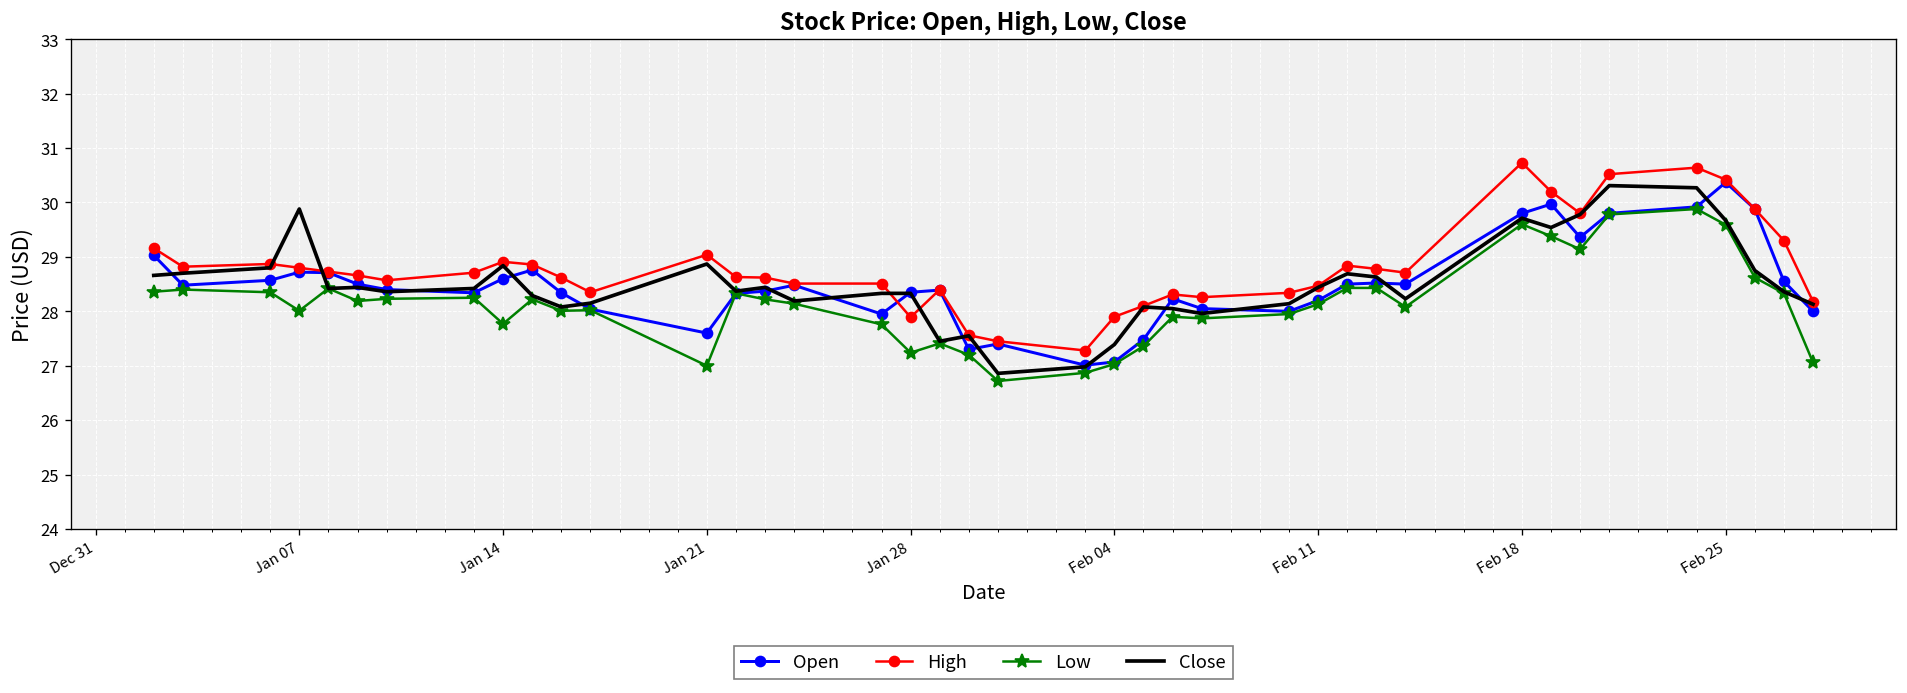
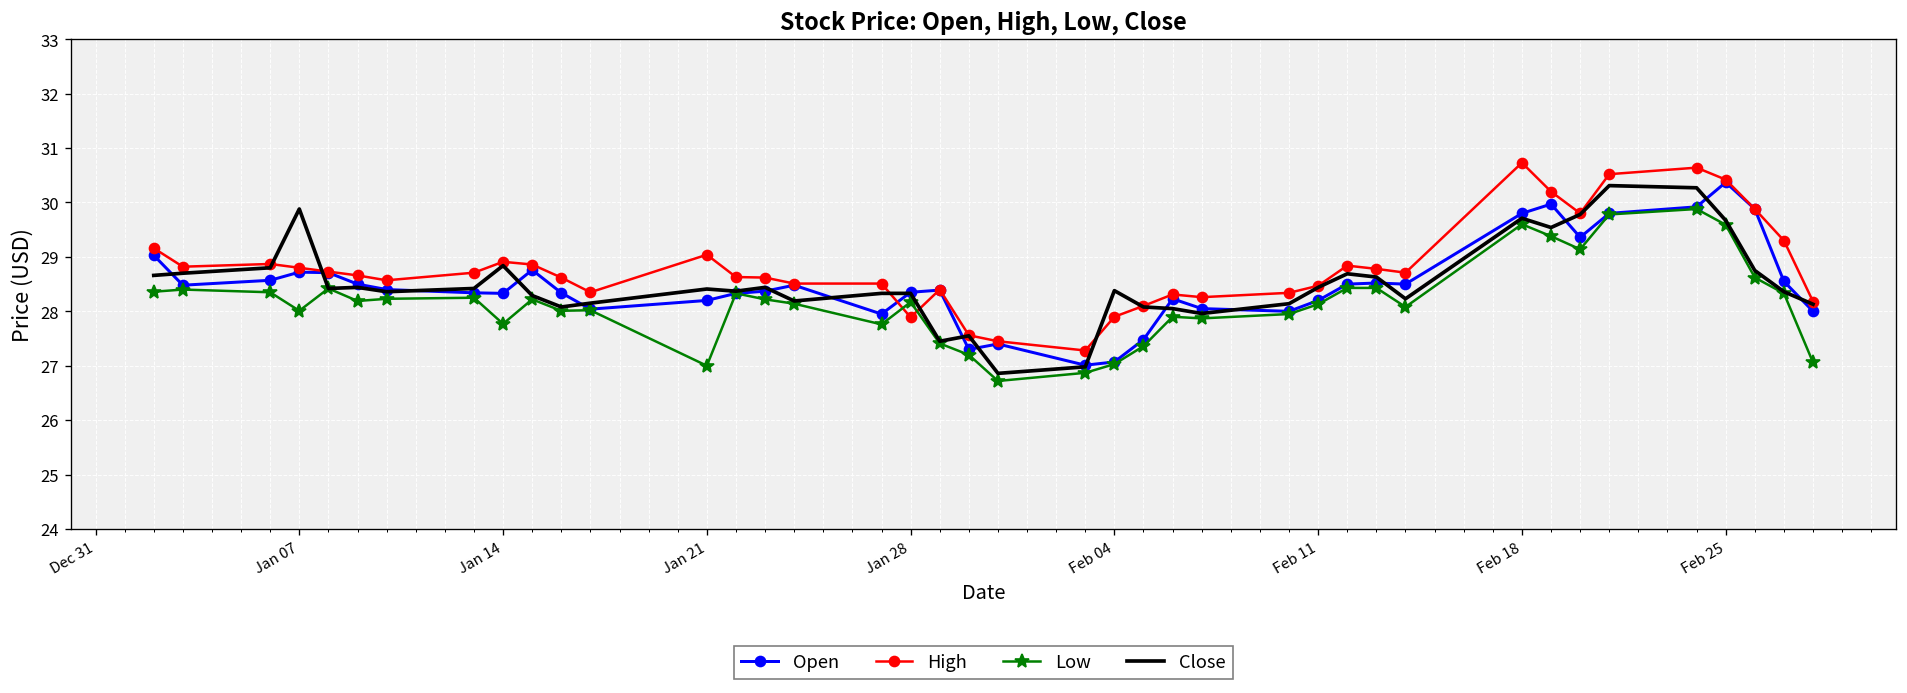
Open, Jan 14: 28.6 -> 28.3
Open, Jan 21: 27.6 -> 28.2
Close, Jan 21: 28.9 -> 28.4
Low, Jan 28: 27.2 -> 28.2
Close, Feb 04: 27.4 -> 28.4
